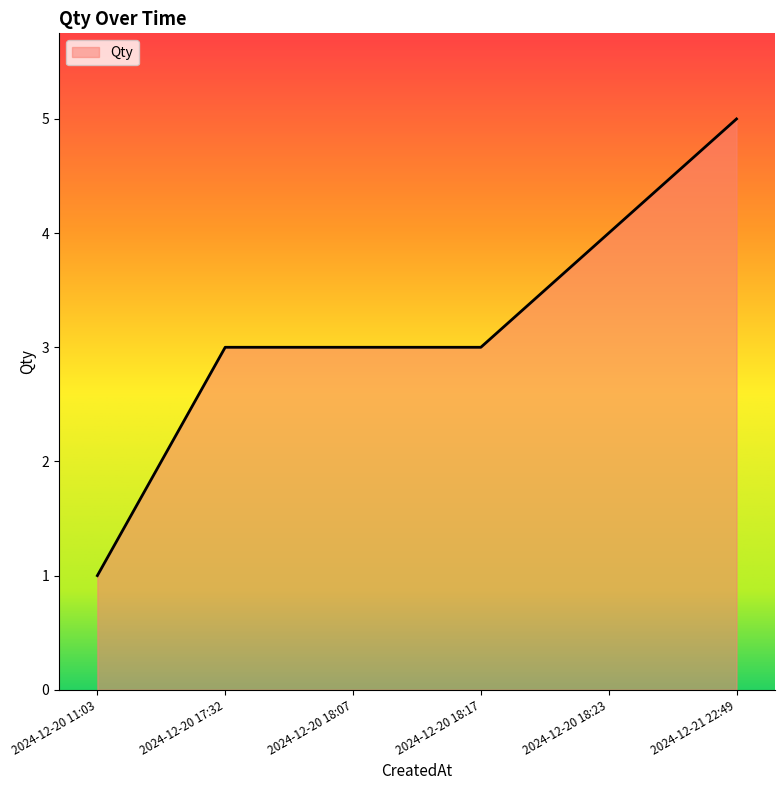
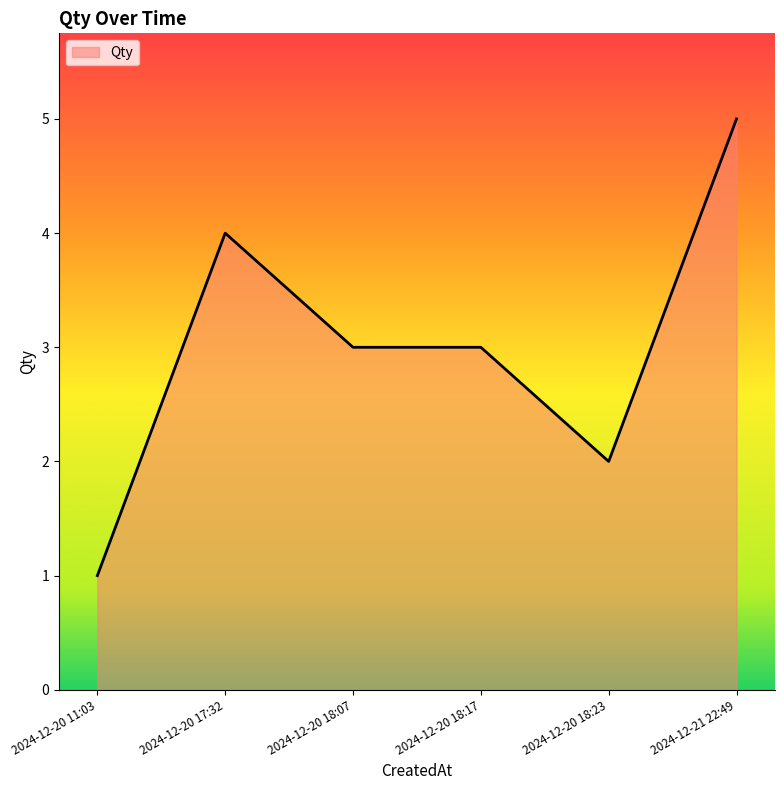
2024-12-20 17:32: 3 -> 4
2024-12-20 18:23: 4 -> 2
